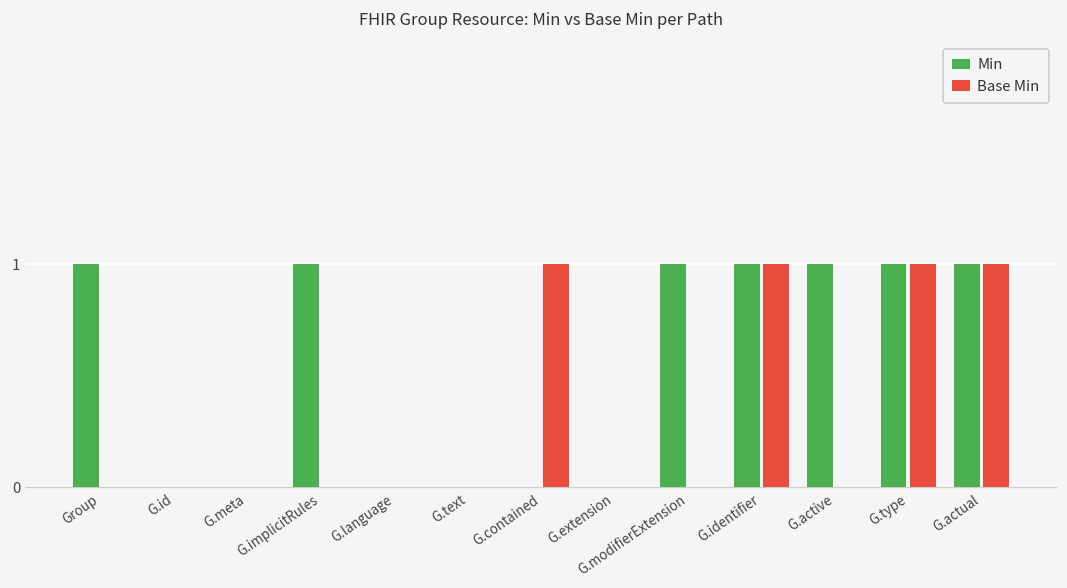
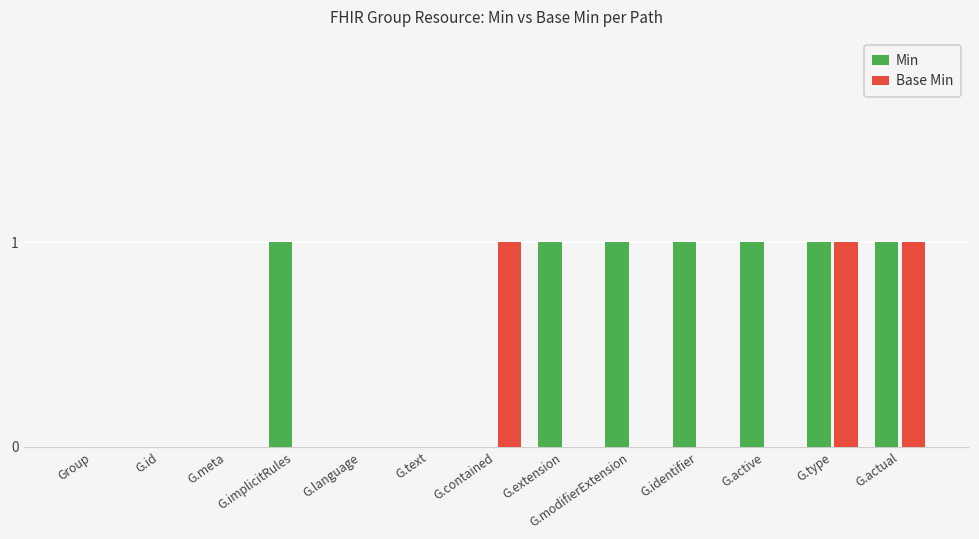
Min, Group: 1 -> 0
Min, G.extension: 0 -> 1
Base Min, G.identifier: 1 -> 0
